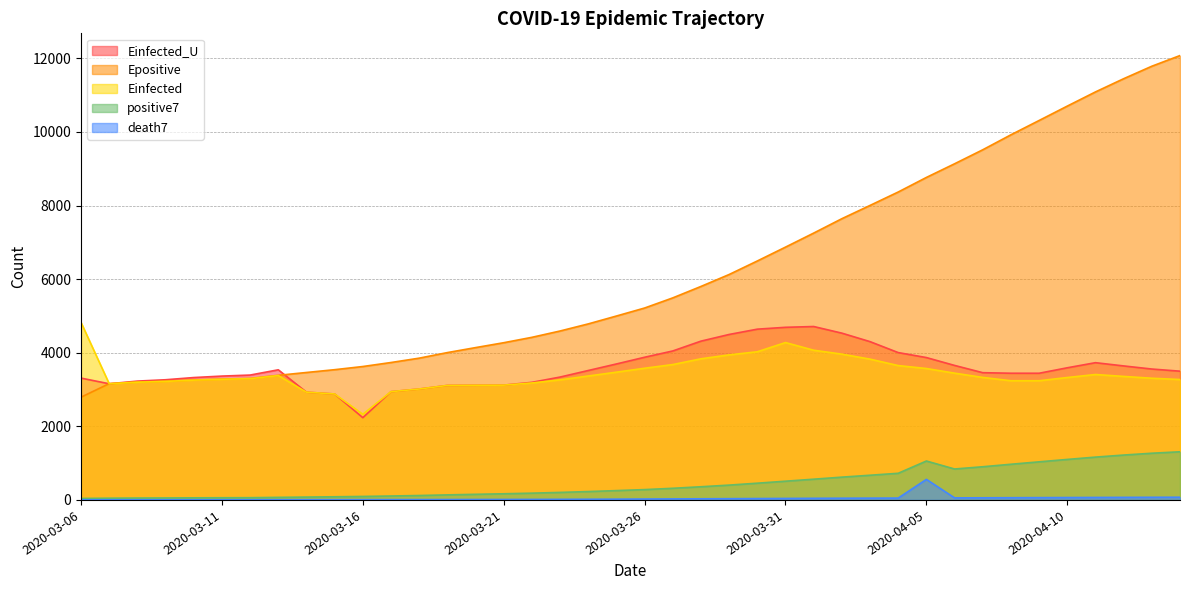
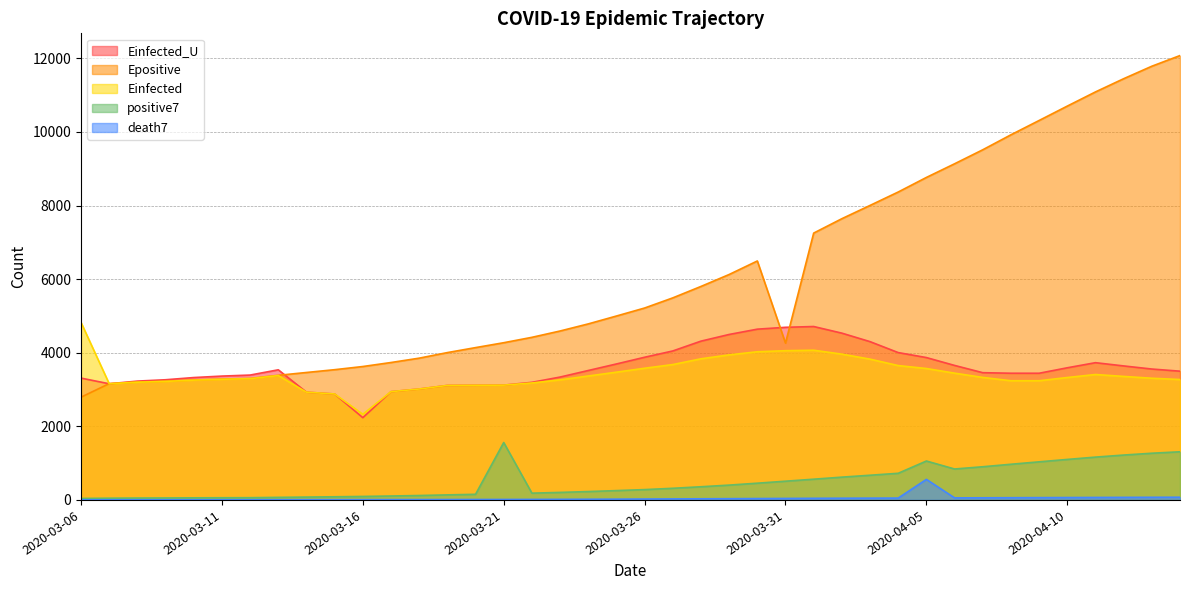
positive7, 2020-03-21: 200 -> 1600
Epositive, 2020-03-31: 6900 -> 4300
Einfected, 2020-03-31: 4300 -> 4100
